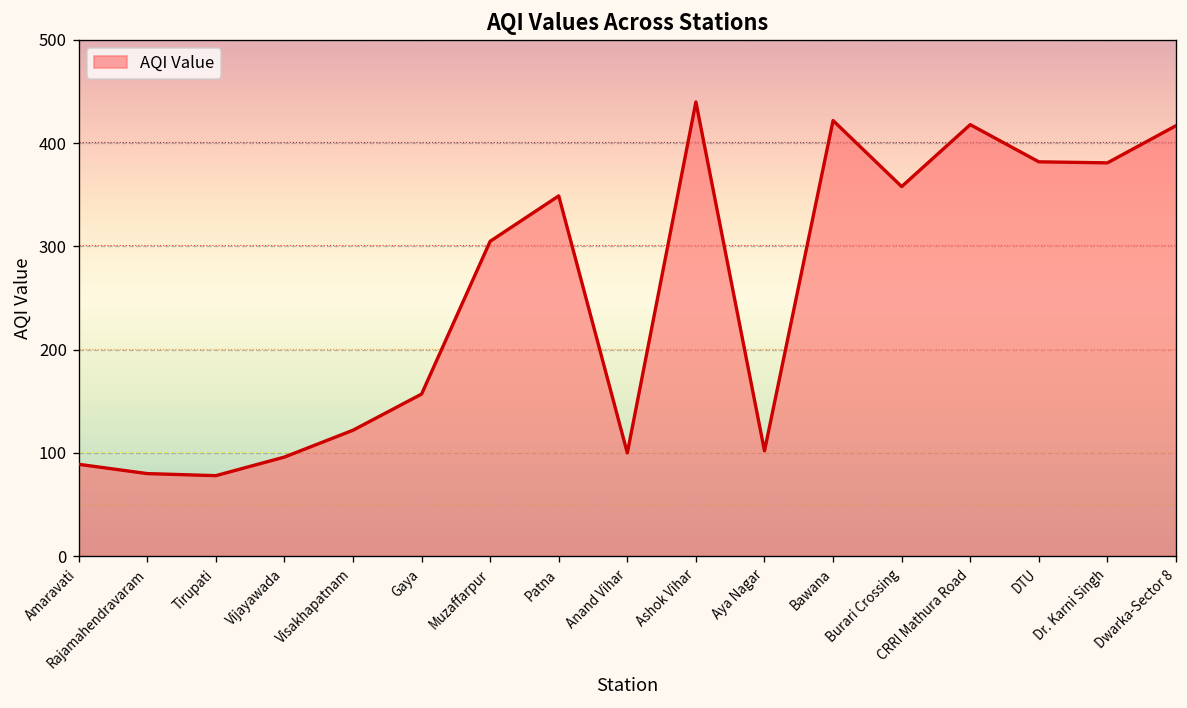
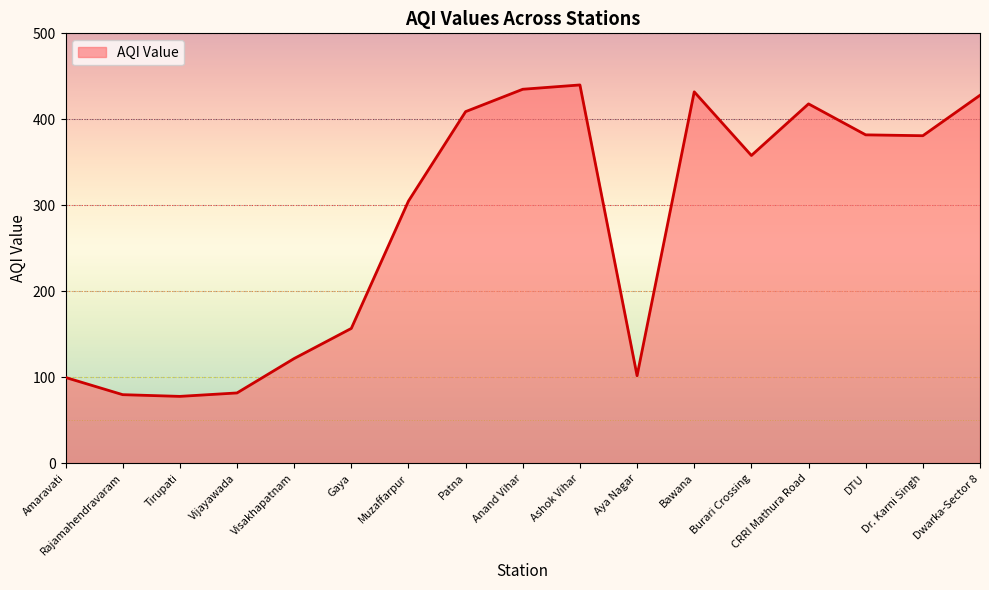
Amaravati: 90 -> 100
Vijayawada: 100 -> 80
Patna: 350 -> 410
Anand Vihar: 100 -> 440
Bawana: 420 -> 430
Dwarka-Sector 8: 420 -> 430
